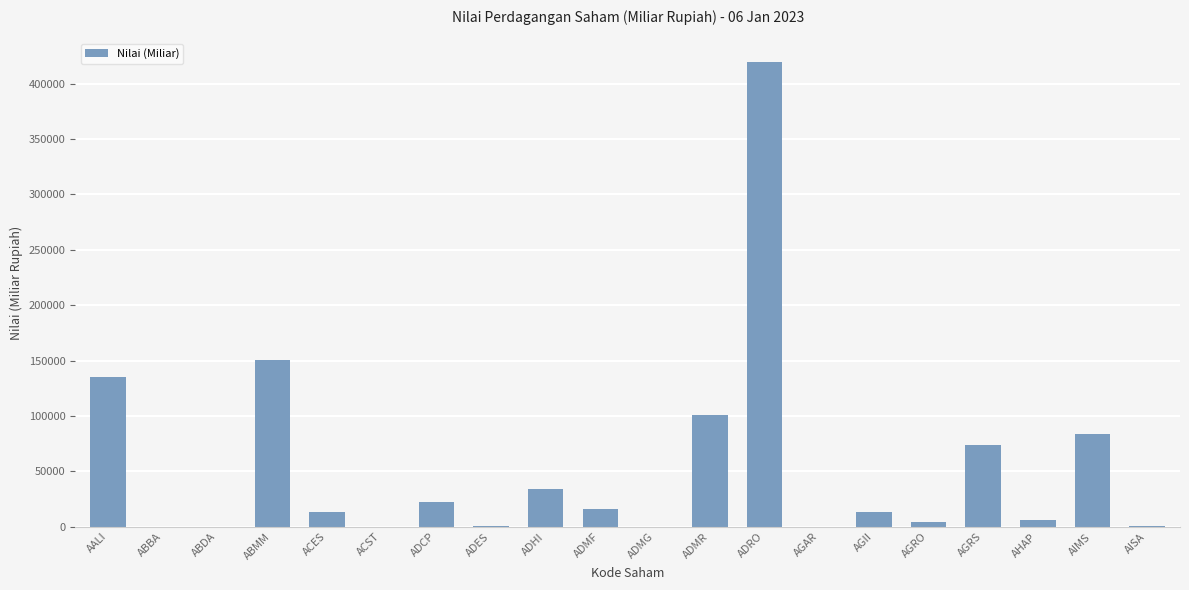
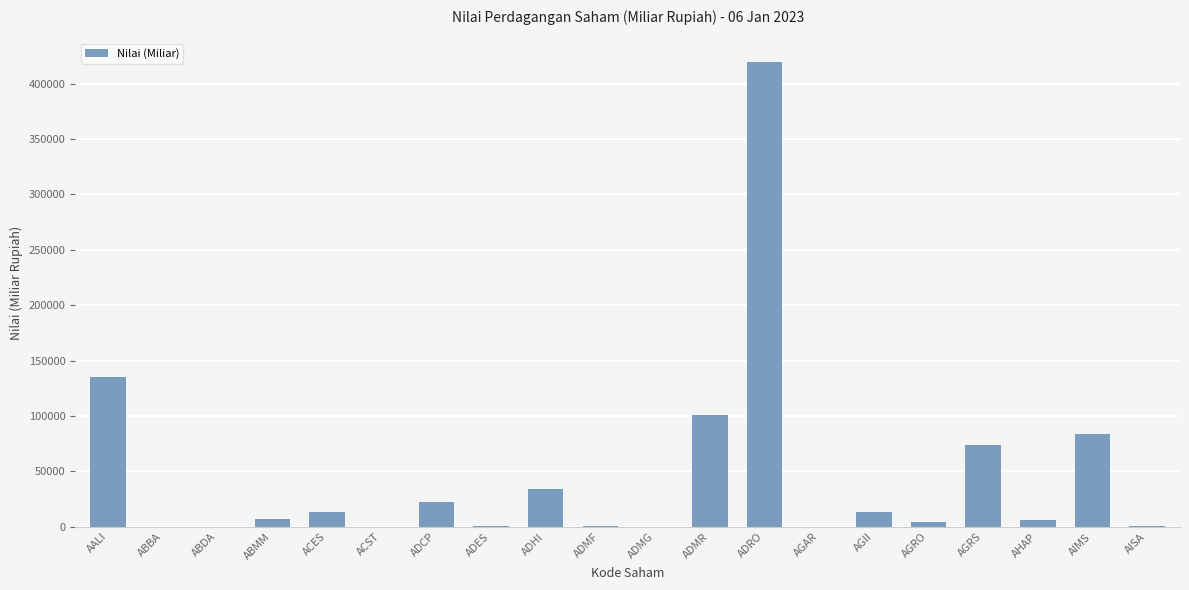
ABMM: 151000 -> 8000
ADMF: 16000 -> 0
